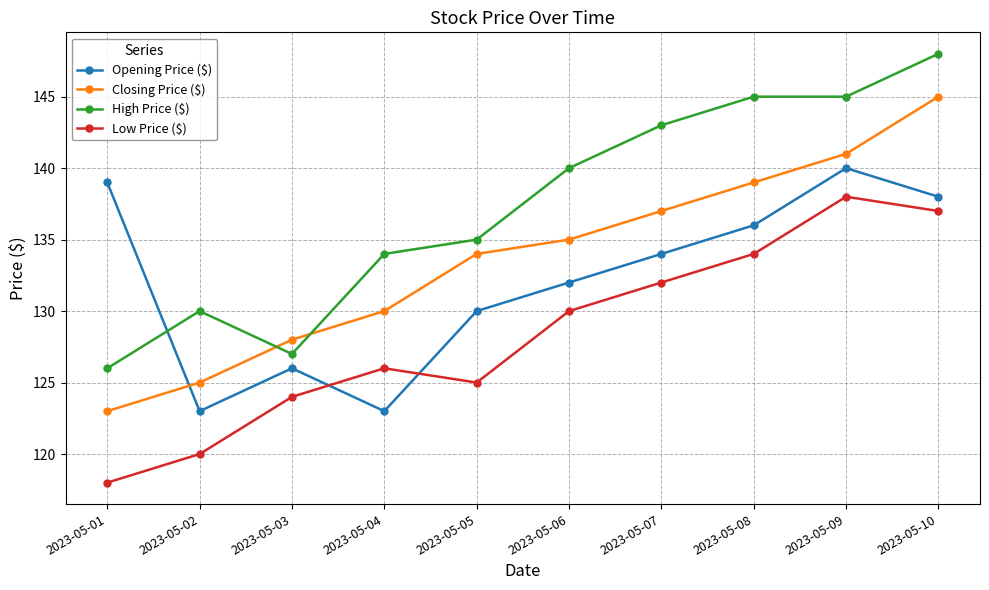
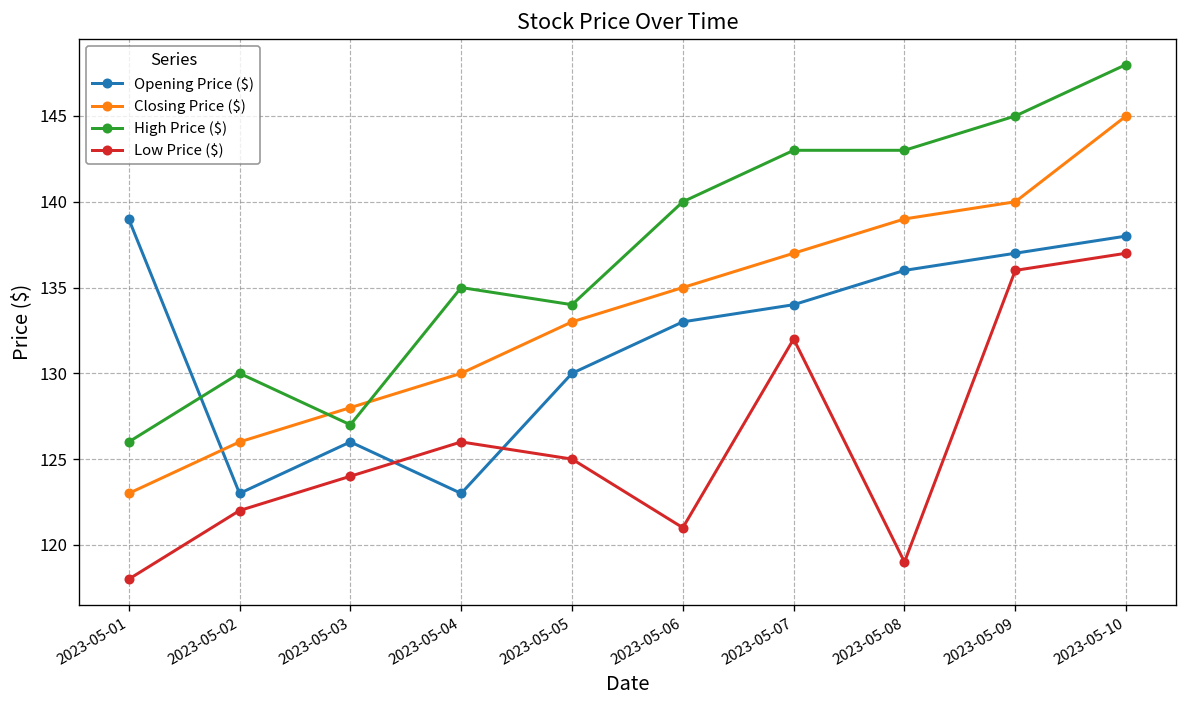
Closing Price ($), 2023-05-02: 125 -> 126
Low Price ($), 2023-05-02: 120 -> 122
High Price ($), 2023-05-04: 134 -> 135
Closing Price ($), 2023-05-05: 134 -> 133
High Price ($), 2023-05-05: 135 -> 134
Opening Price ($), 2023-05-06: 132 -> 133
Low Price ($), 2023-05-06: 130 -> 121
High Price ($), 2023-05-08: 145 -> 143
Low Price ($), 2023-05-08: 134 -> 119
Opening Price ($), 2023-05-09: 140 -> 137
Closing Price ($), 2023-05-09: 141 -> 140
Low Price ($), 2023-05-09: 138 -> 136
